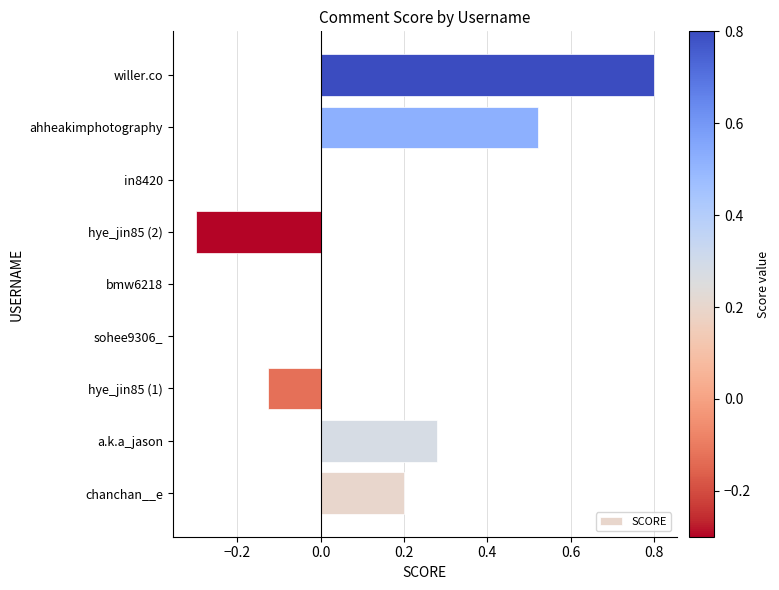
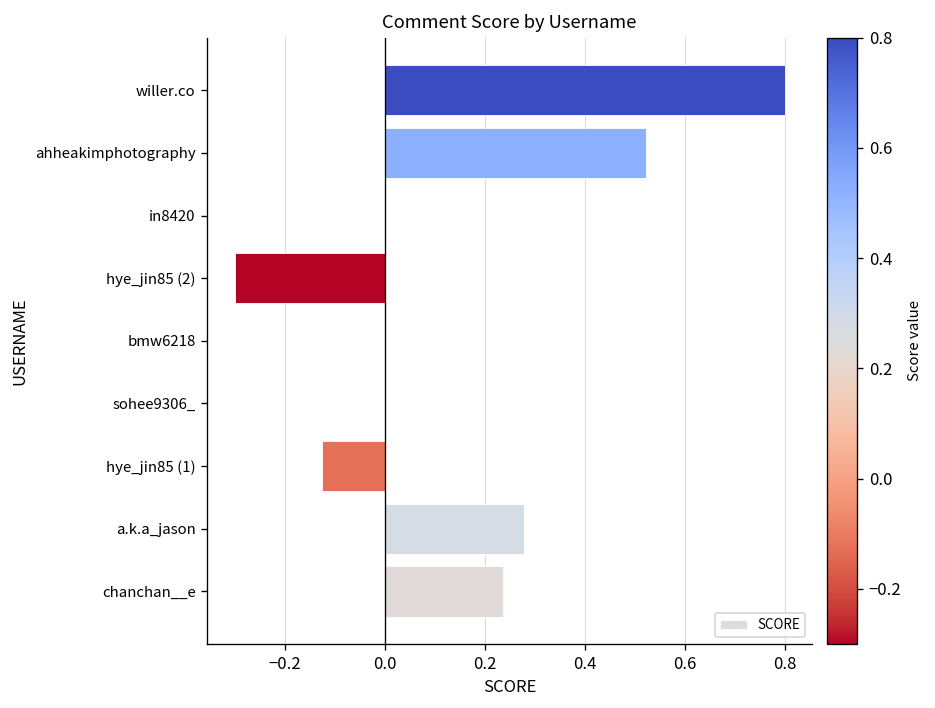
chanchan__e: 0.20 -> 0.24
